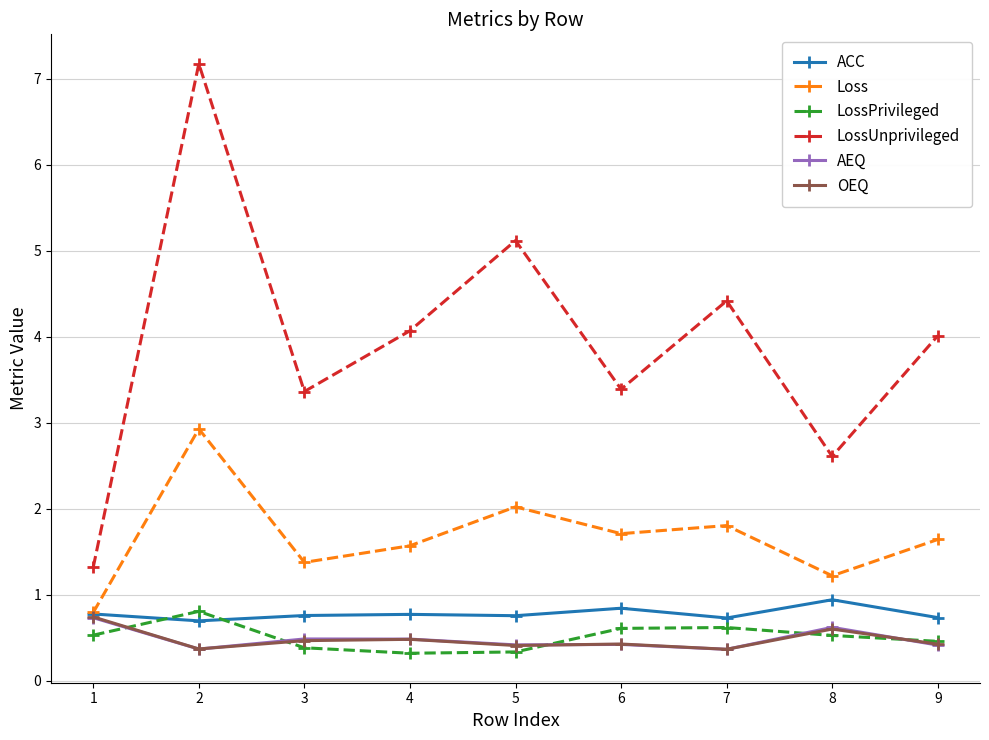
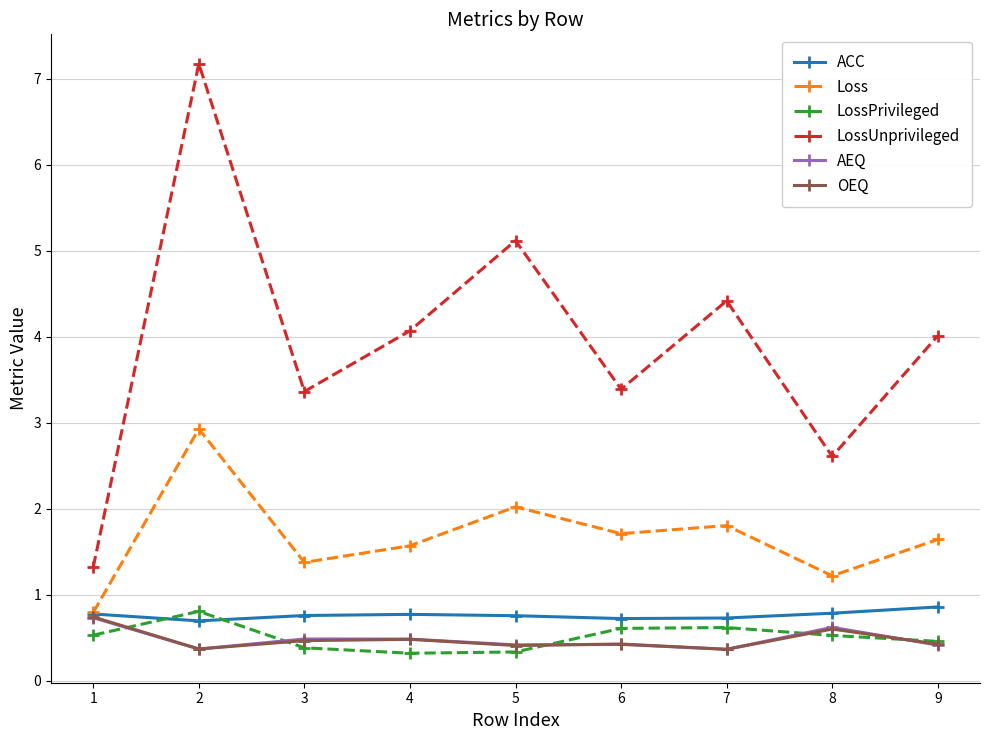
ACC, 6: 0.8 -> 0.7
ACC, 8: 0.9 -> 0.8
ACC, 9: 0.7 -> 0.9
